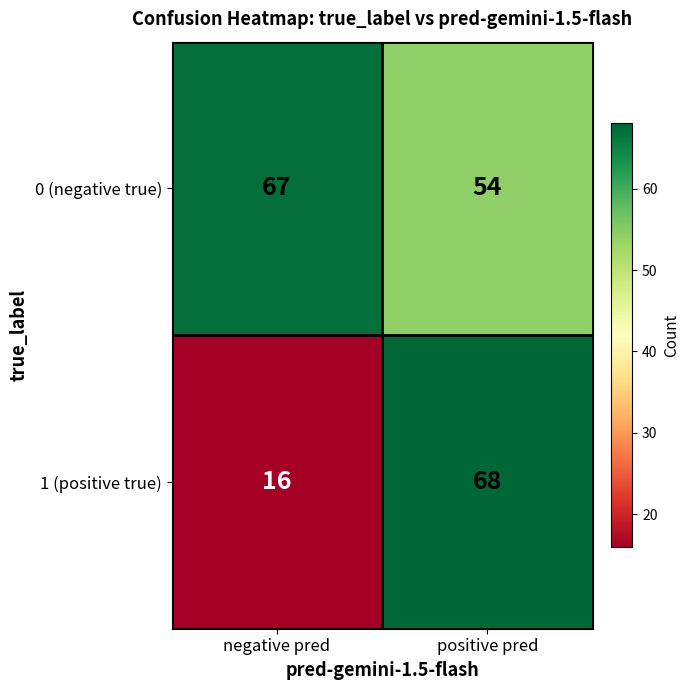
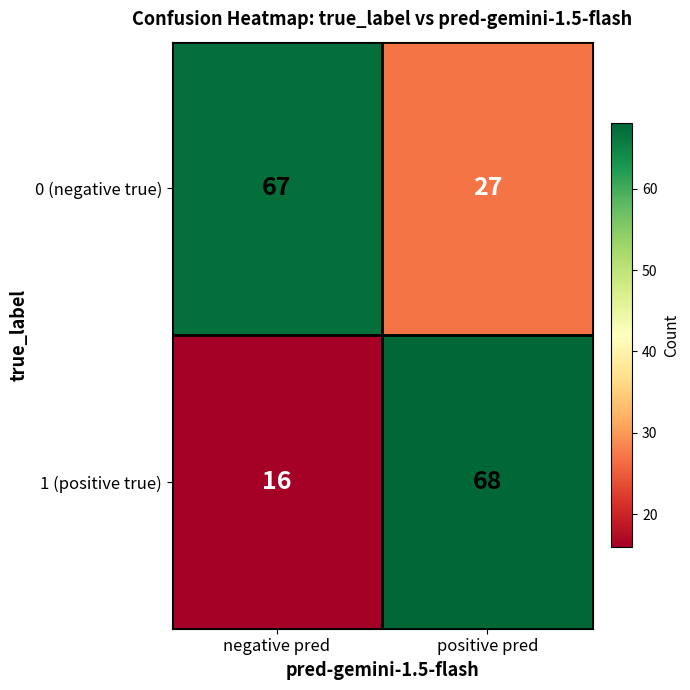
0 (negative true), positive pred: 54 -> 27
